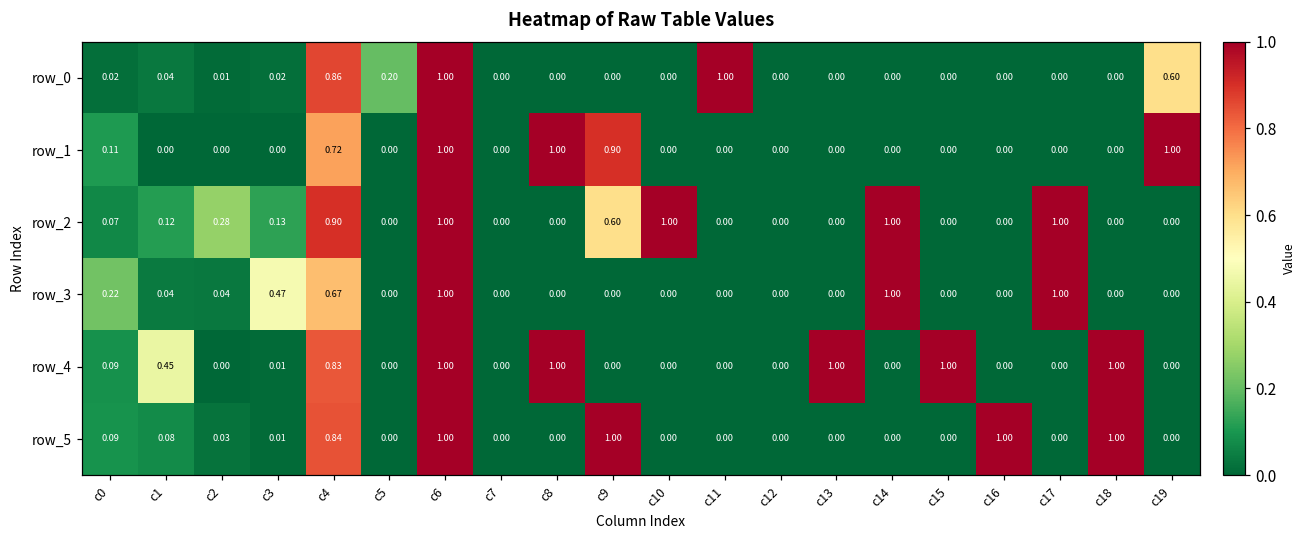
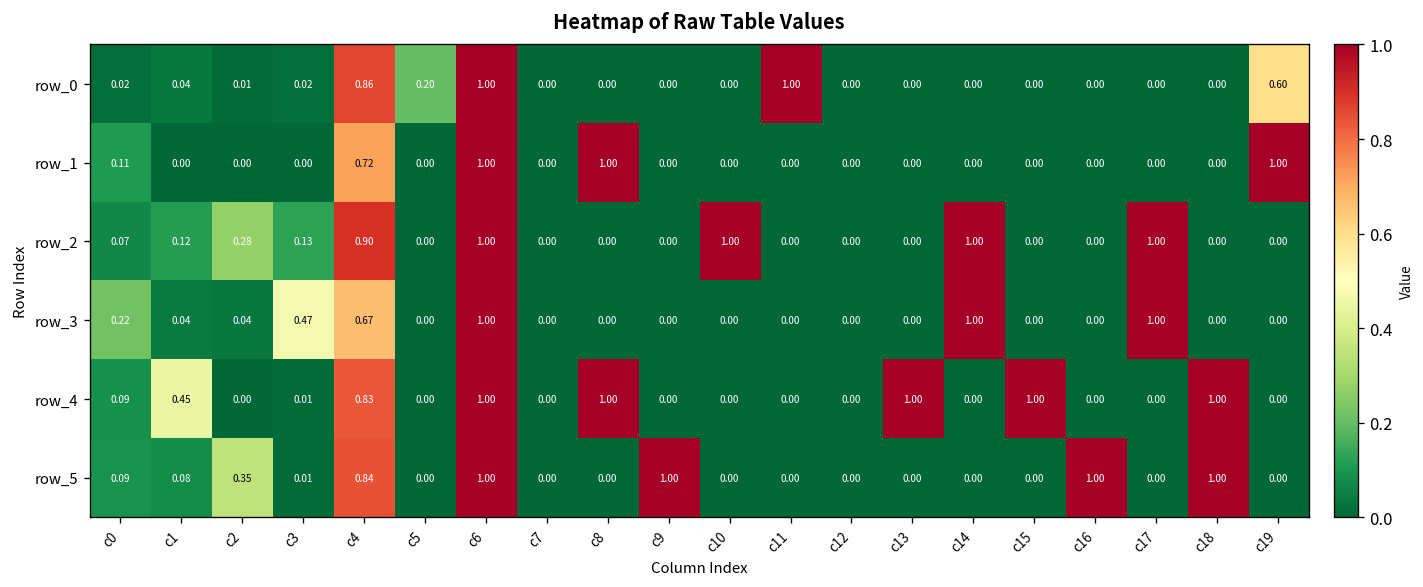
row_1, c9: 0.90 -> 0.00
row_2, c9: 0.60 -> 0.00
row_5, c2: 0.03 -> 0.35
